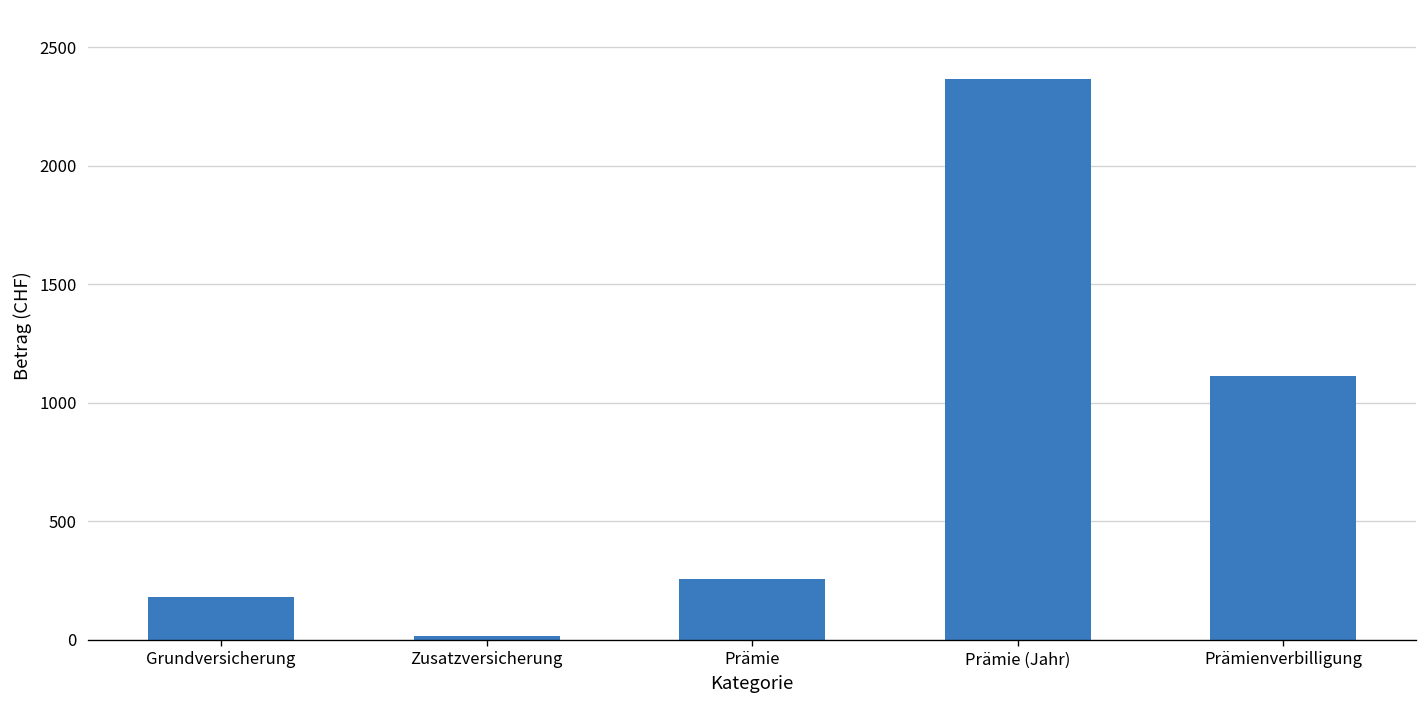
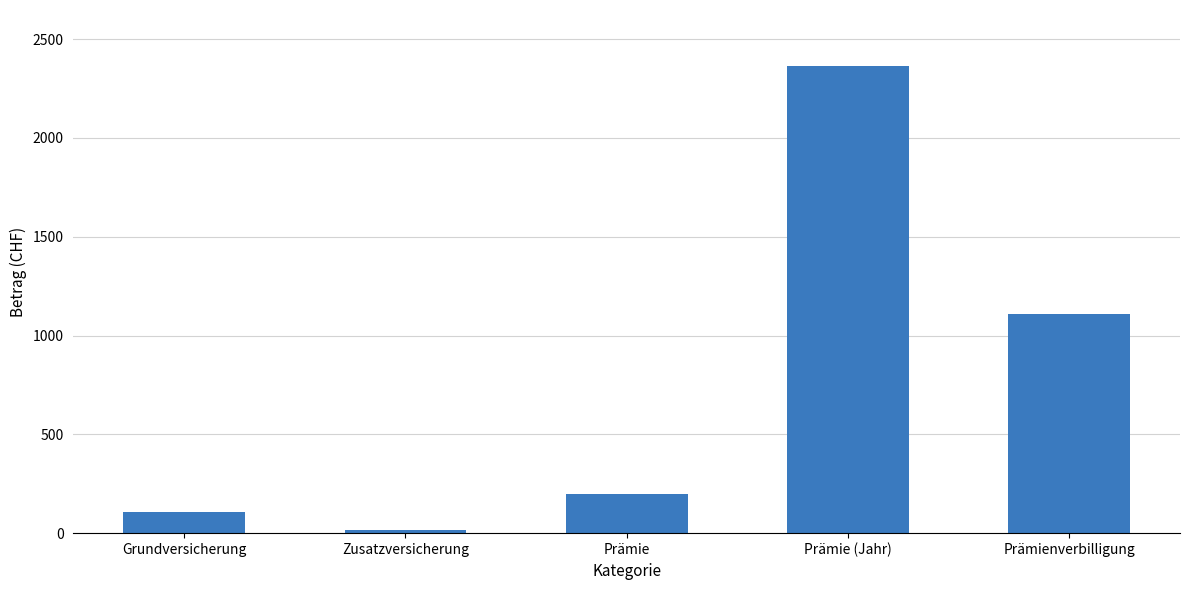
Grundversicherung: 180 -> 110
Prämie: 260 -> 200
